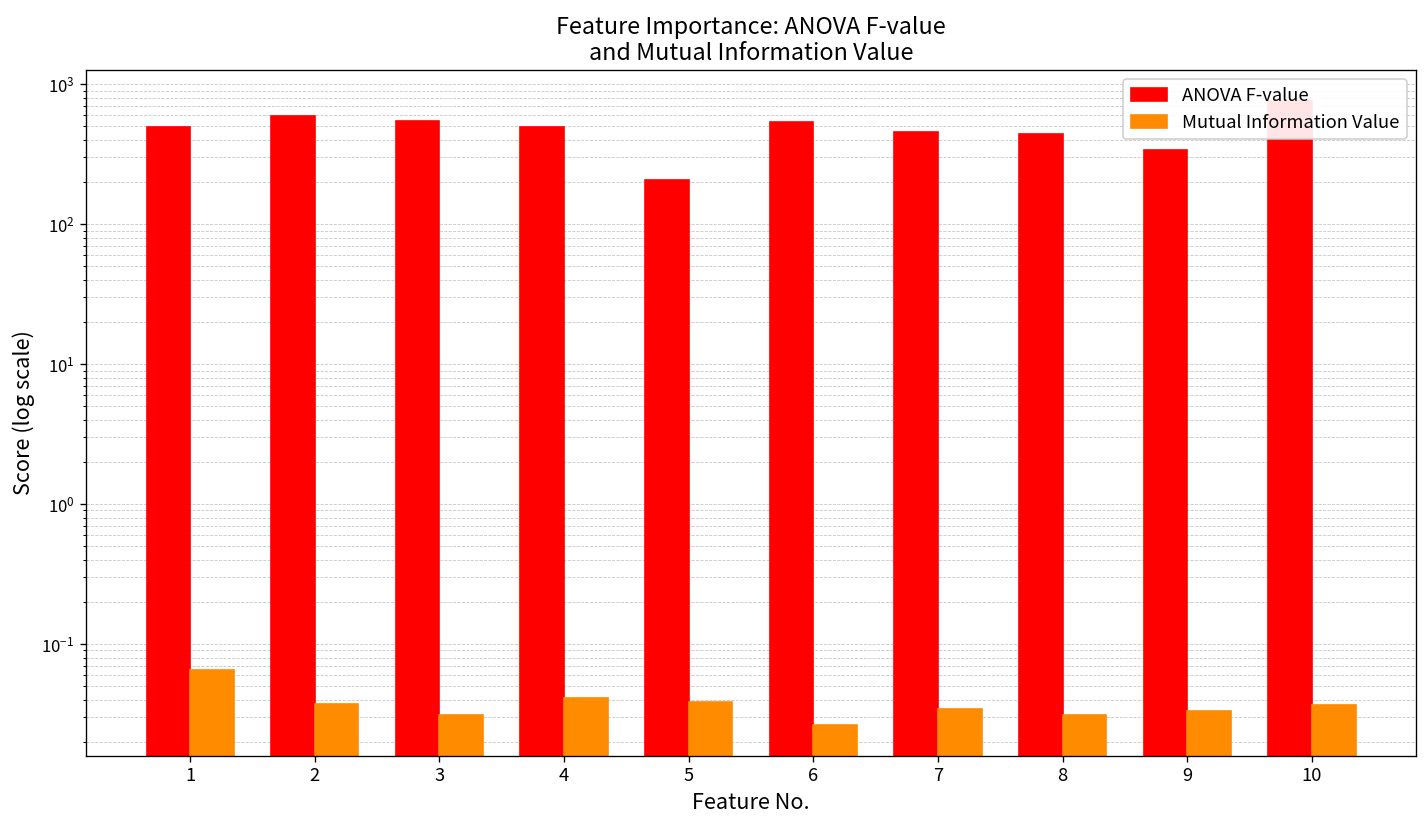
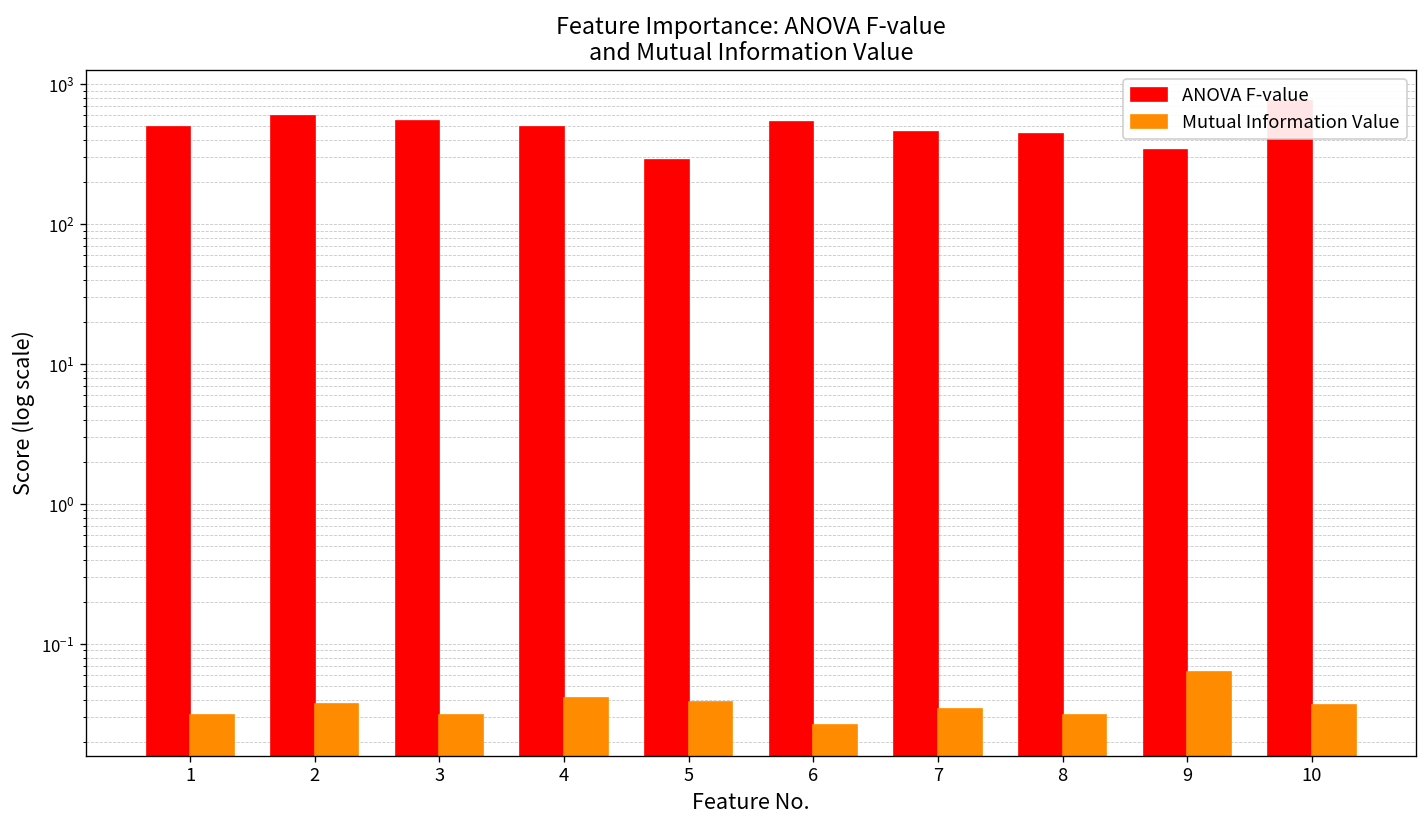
Mutual Information Value, 1: 0.07 -> 0.031
ANOVA F-value, 5: 210 -> 290
Mutual Information Value, 9: 0.033 -> 0.06
